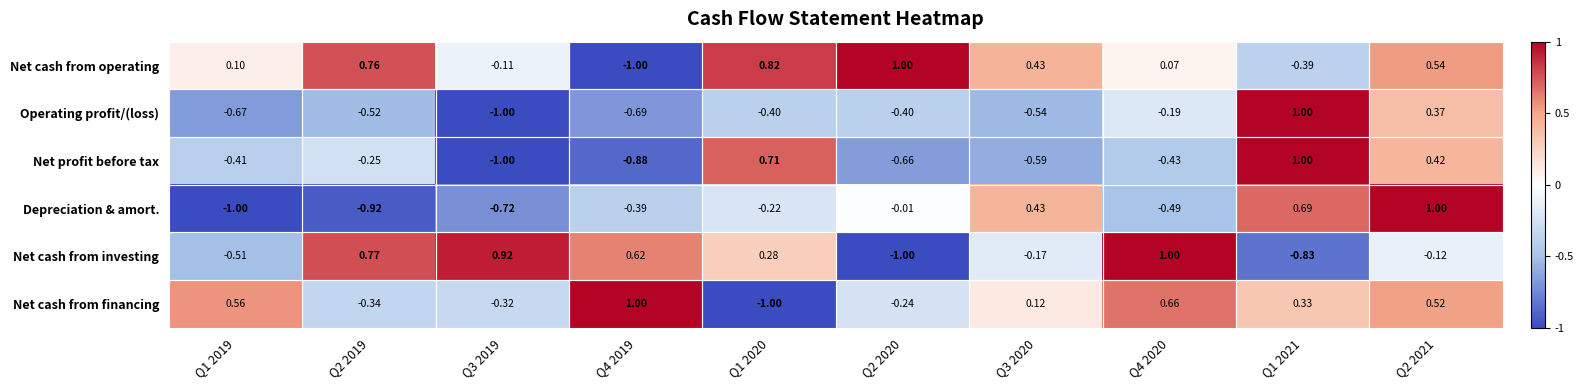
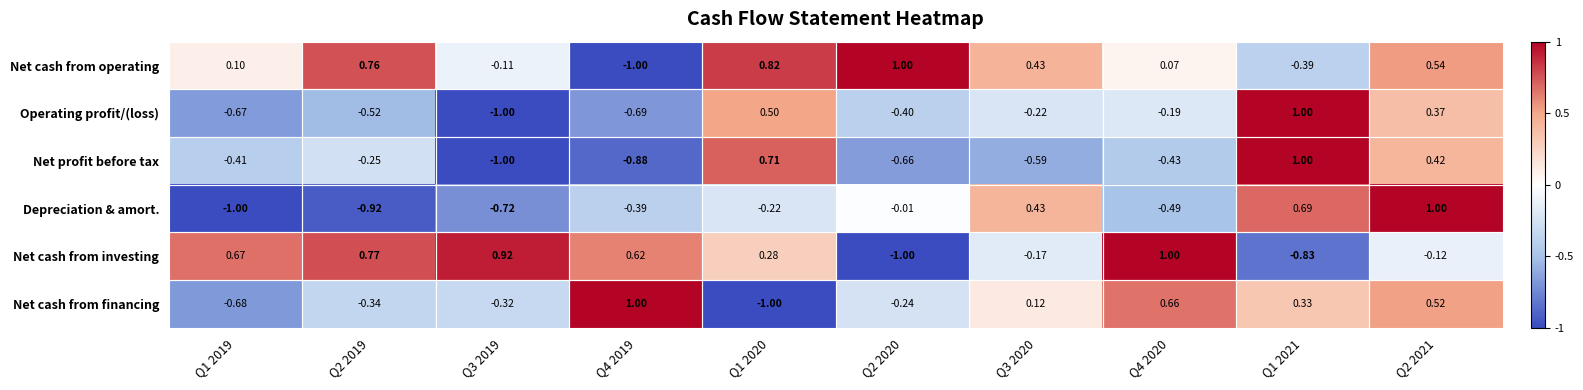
Operating profit/(loss), Q1 2020: -0.40 -> 0.50
Operating profit/(loss), Q3 2020: -0.54 -> -0.22
Net cash from investing, Q1 2019: -0.51 -> 0.67
Net cash from financing, Q1 2019: 0.56 -> -0.68
